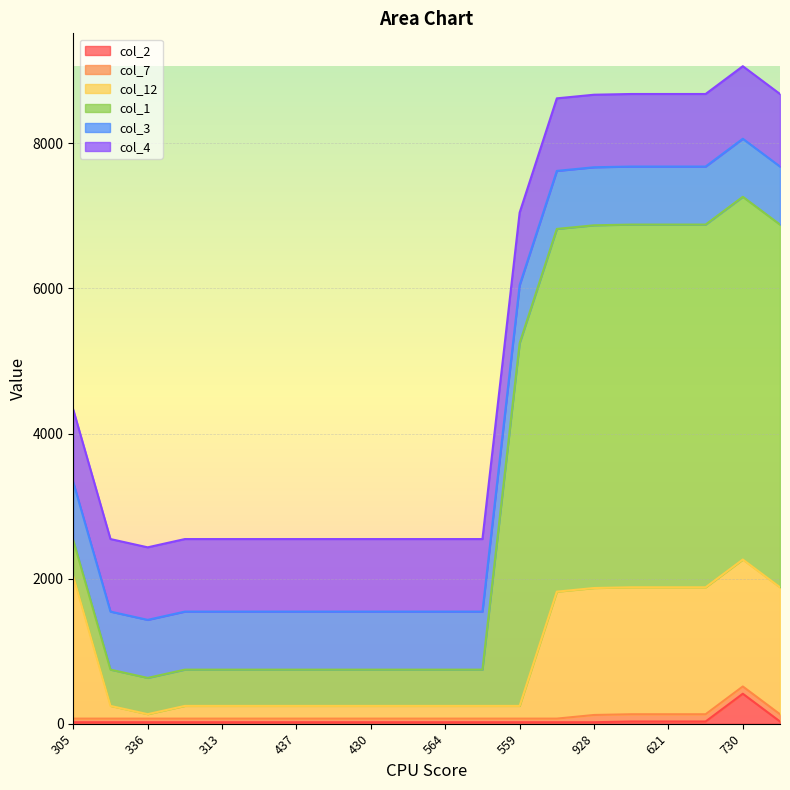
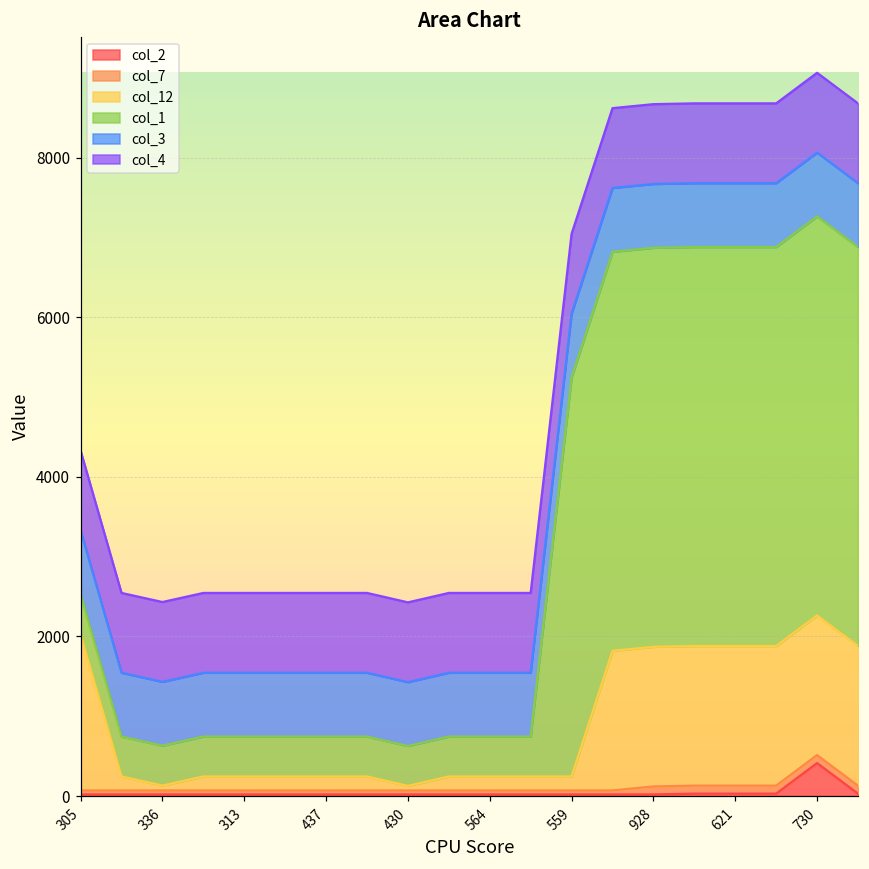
col_12, 430: 200 -> 100
